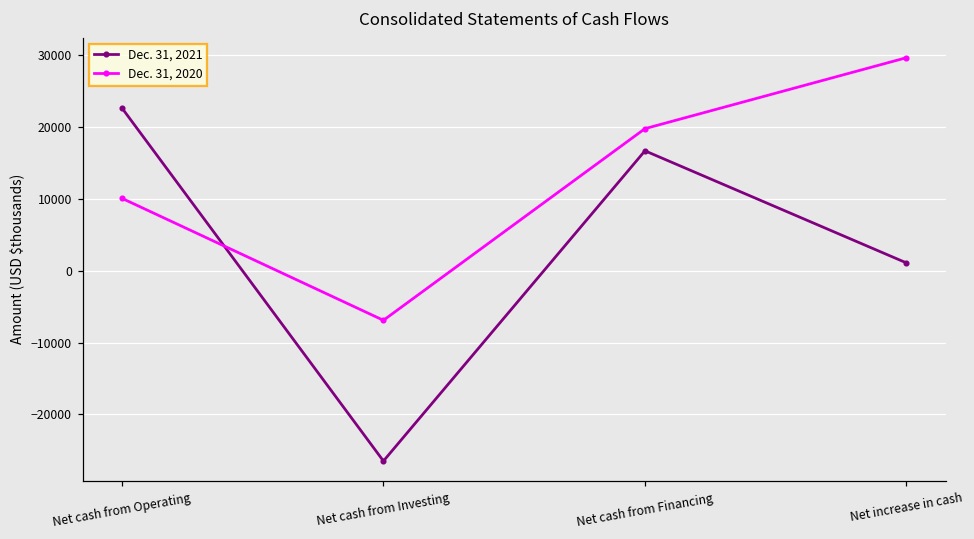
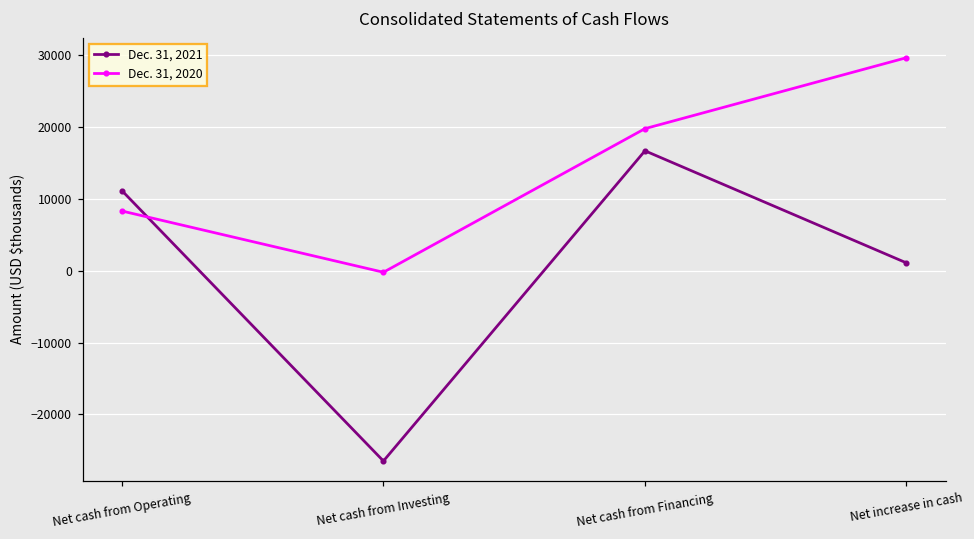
Dec. 31, 2021, Net cash from Operating: 23000 -> 11000
Dec. 31, 2020, Net cash from Operating: 10000 -> 8000
Dec. 31, 2020, Net cash from Investing: -7000 -> 0
